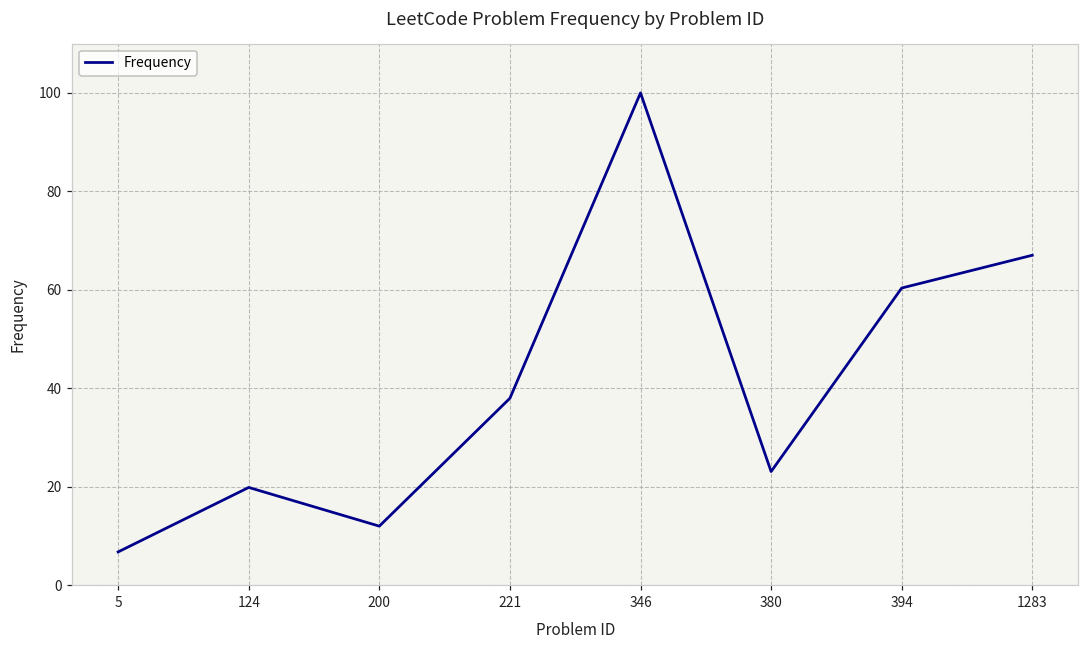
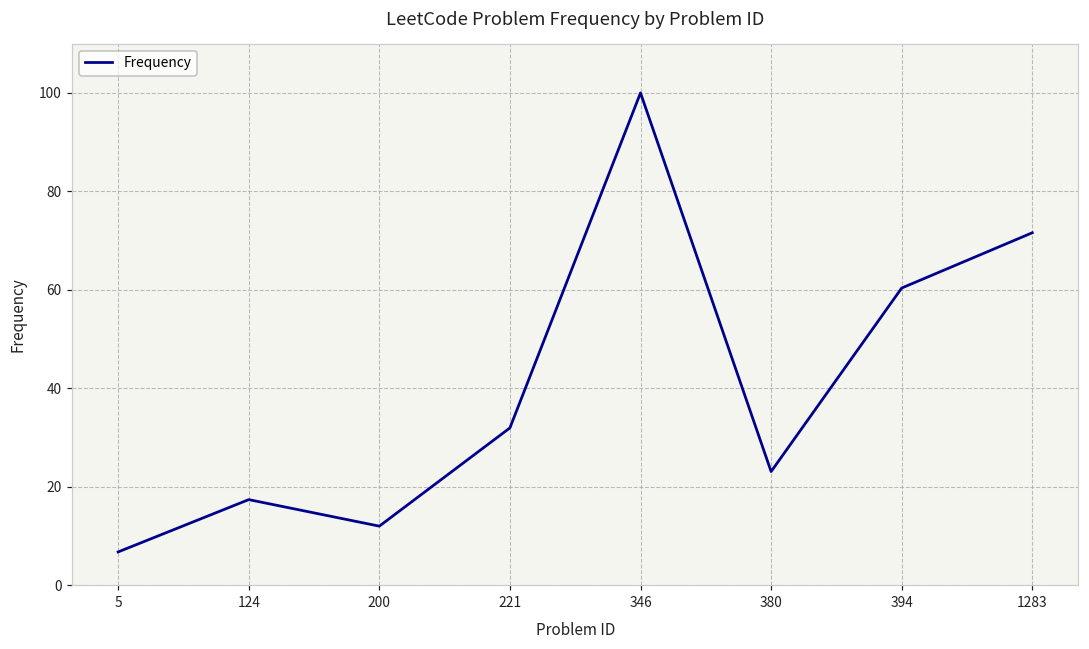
124: 20 -> 17
221: 38 -> 32
1283: 67 -> 72
